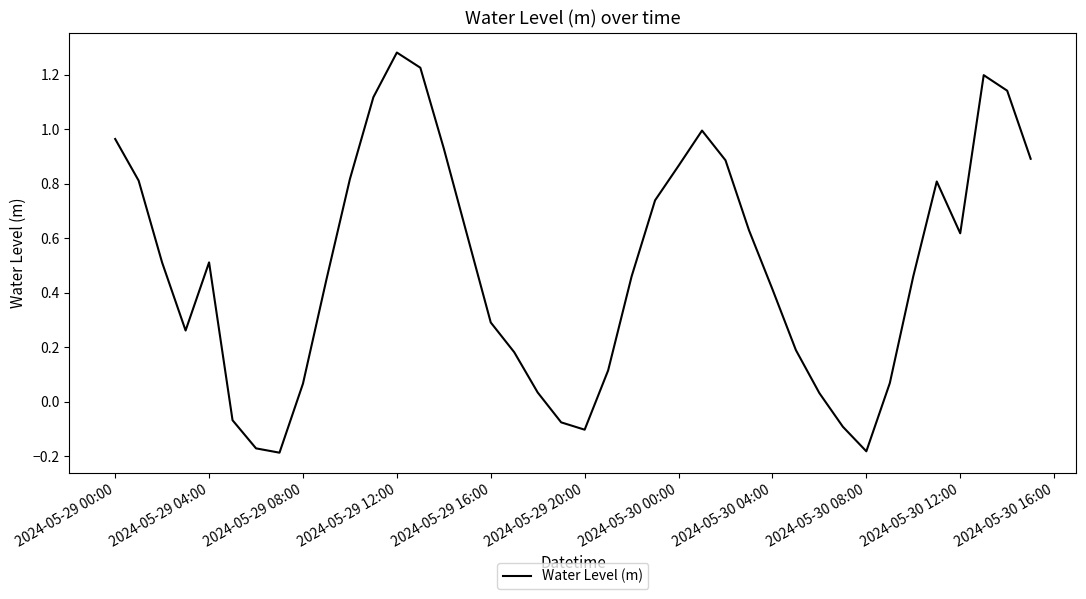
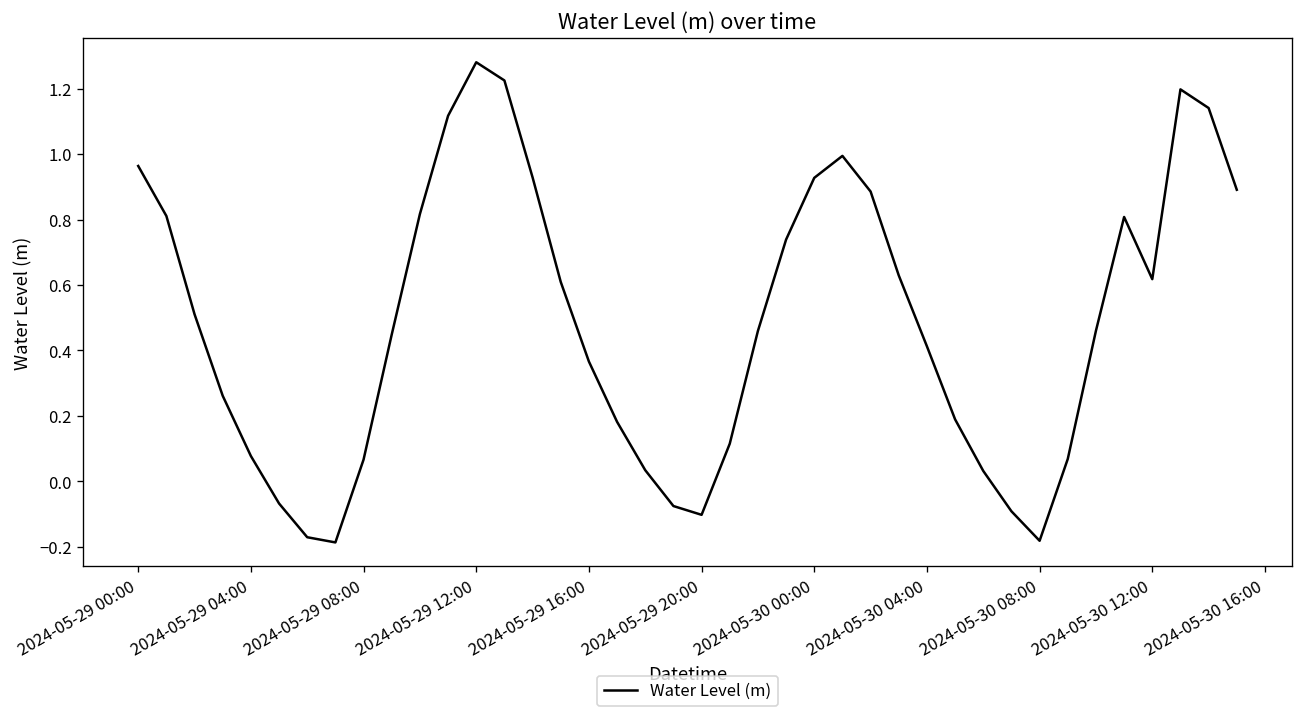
2024-05-29 04:00: 0.51 -> 0.08
2024-05-29 16:00: 0.29 -> 0.37
2024-05-30 00:00: 0.87 -> 0.93
